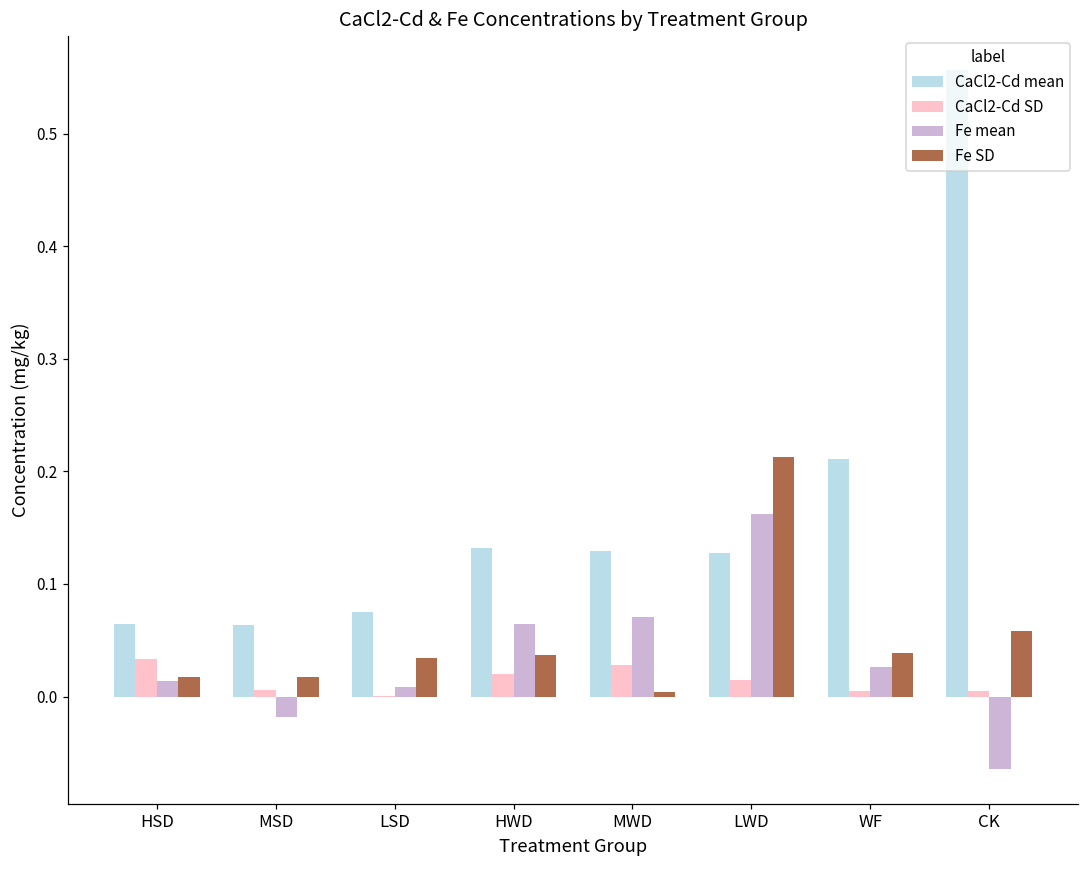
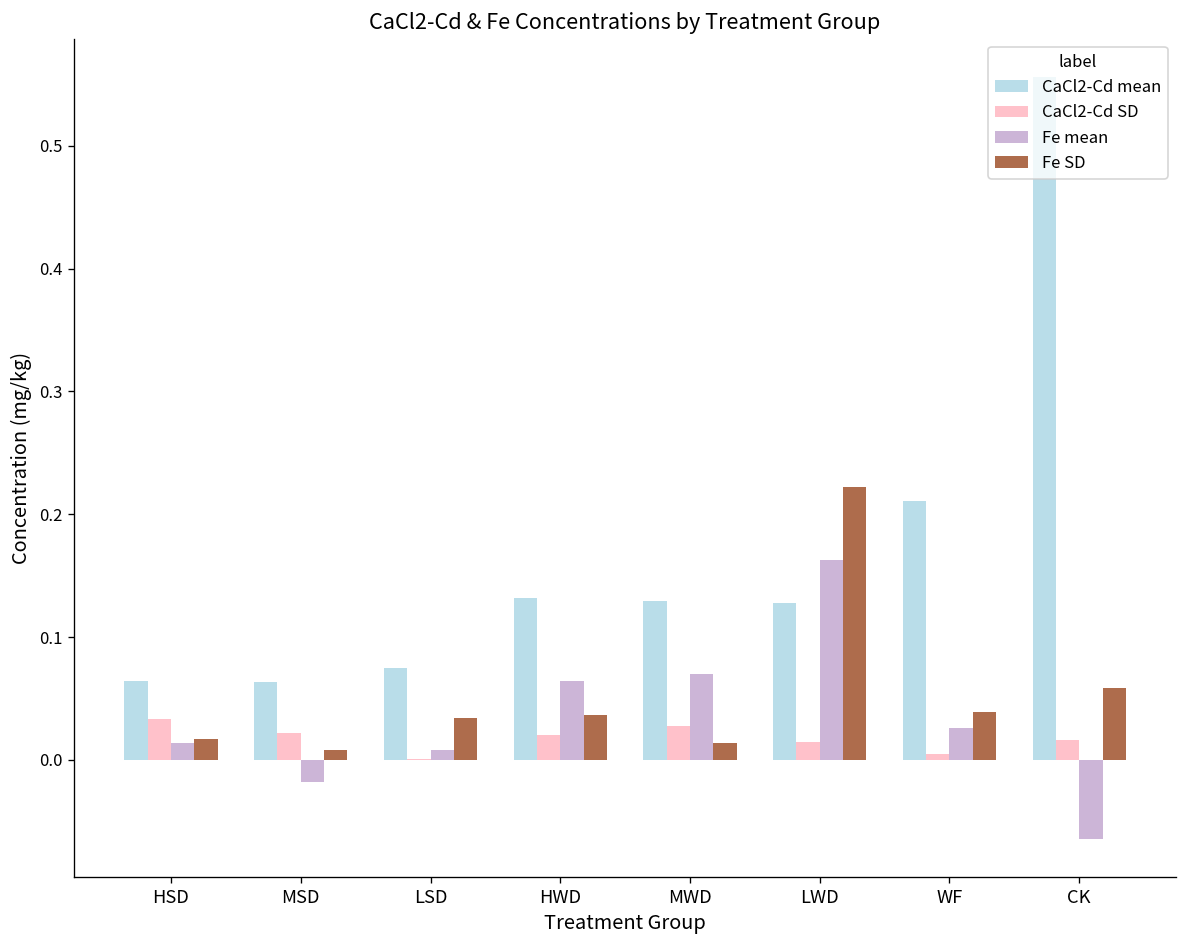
CaCl2-Cd SD, MSD: 0.006 -> 0.022
Fe SD, MSD: 0.018 -> 0.008
Fe SD, MWD: 0.004 -> 0.014
Fe SD, LWD: 0.213 -> 0.222
CaCl2-Cd SD, CK: 0.005 -> 0.016
